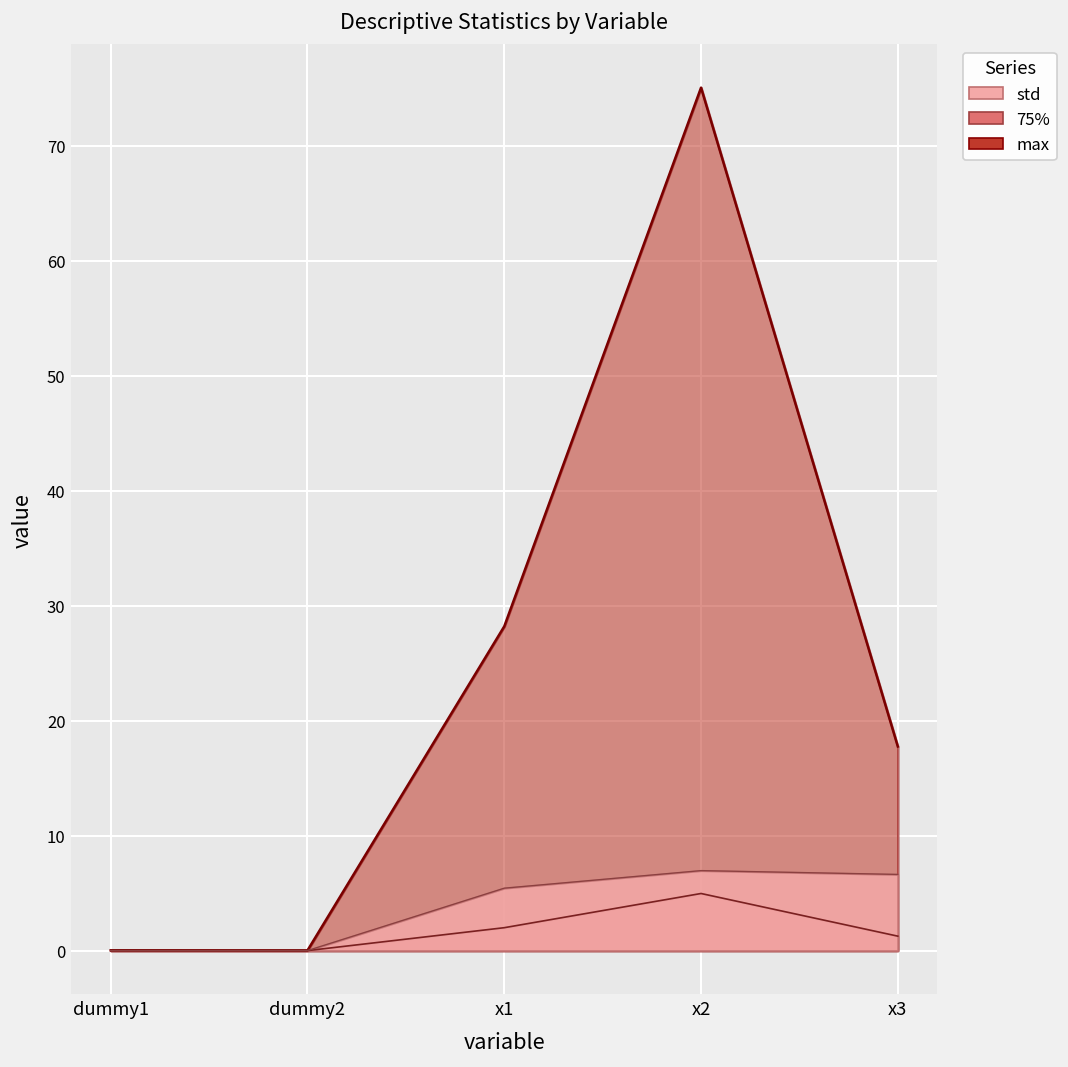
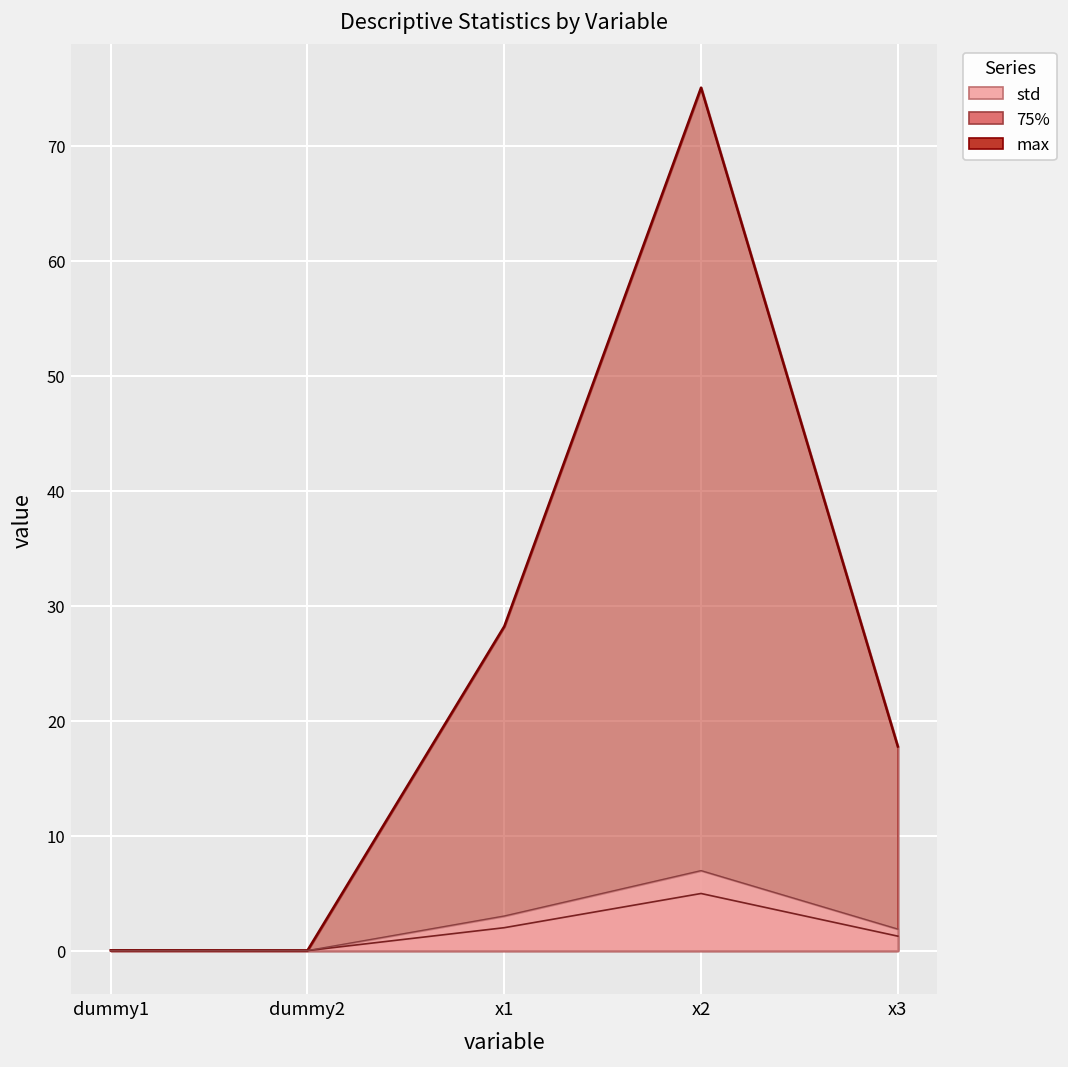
std, x1: 5 -> 3
std, x3: 7 -> 2
